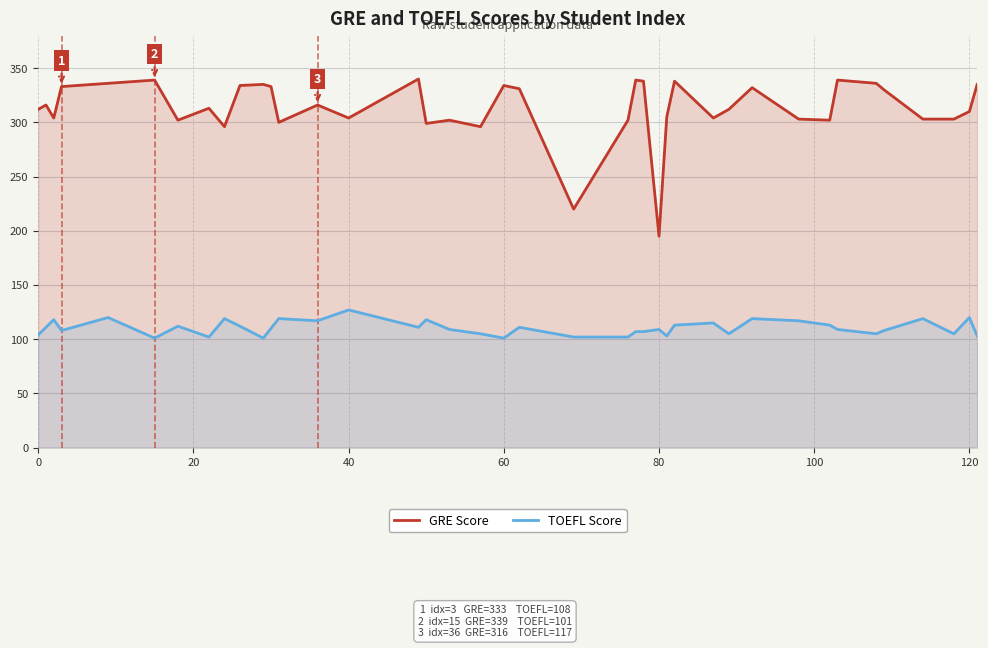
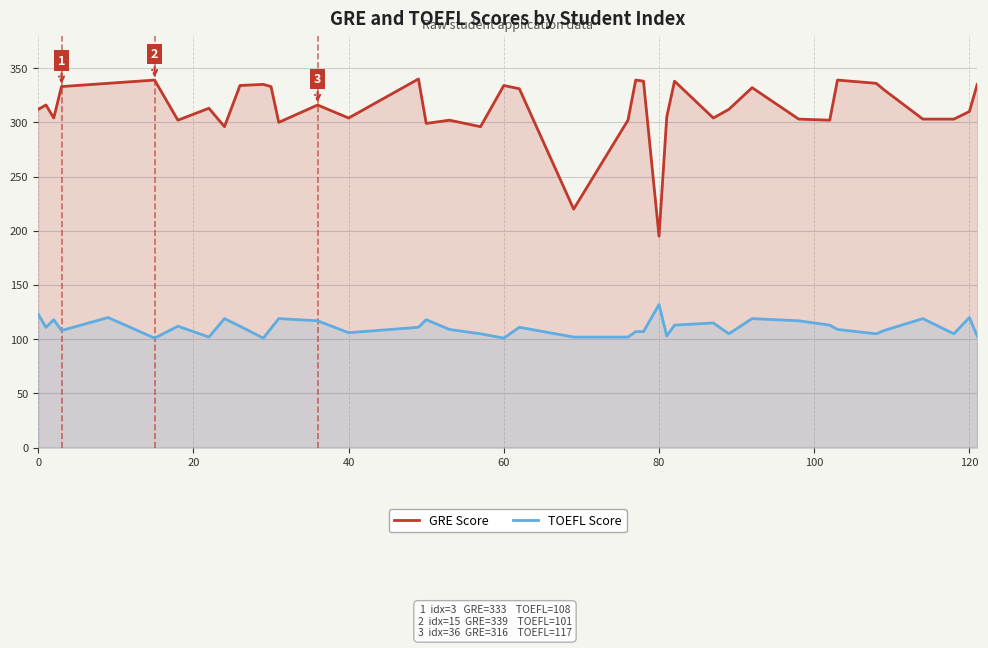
TOEFL Score, 0: 104 -> 123
TOEFL Score, 40: 127 -> 106
TOEFL Score, 80: 109 -> 132
